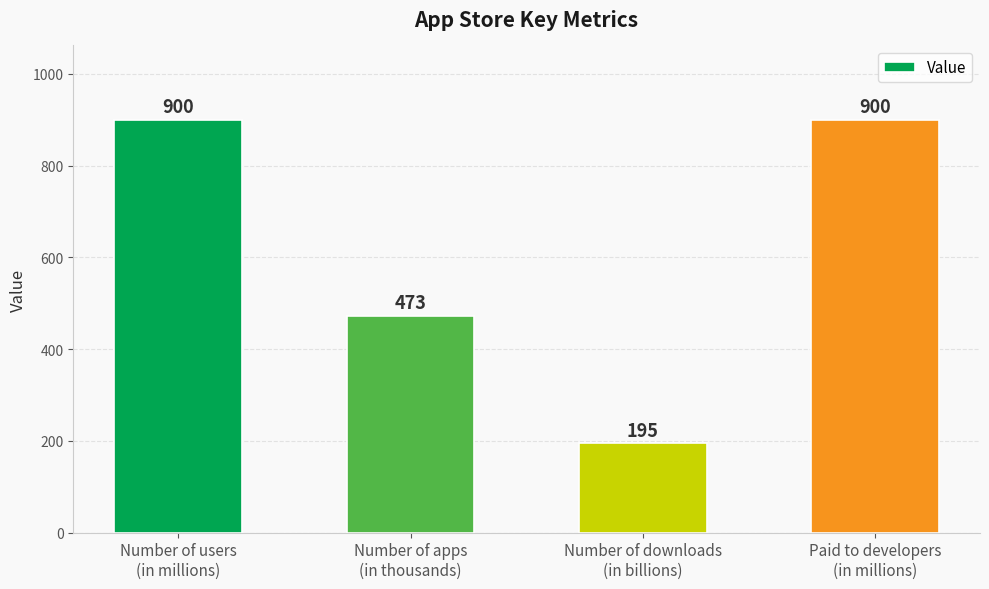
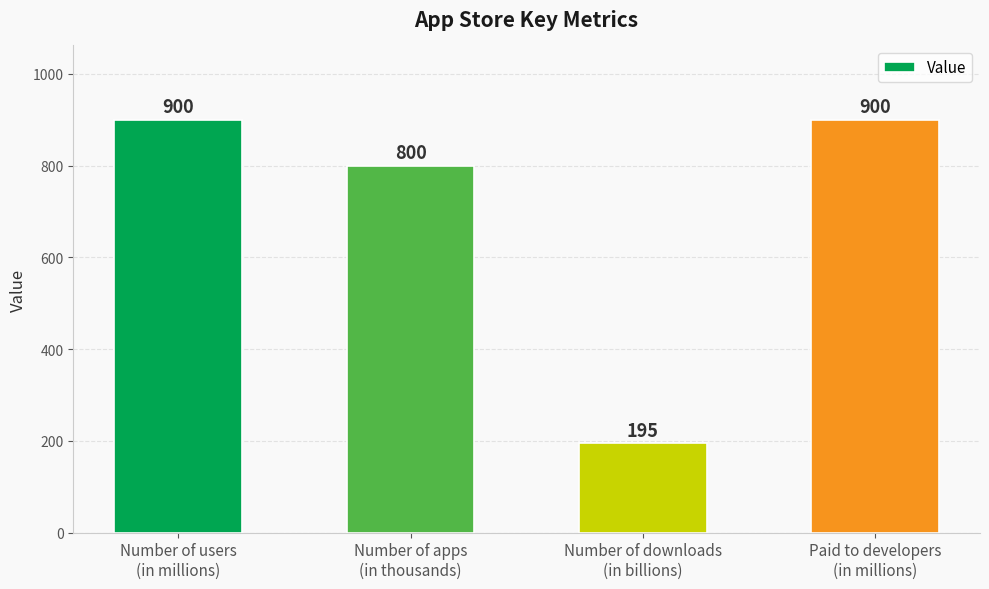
Number of apps (in thousands): 473 -> 800
